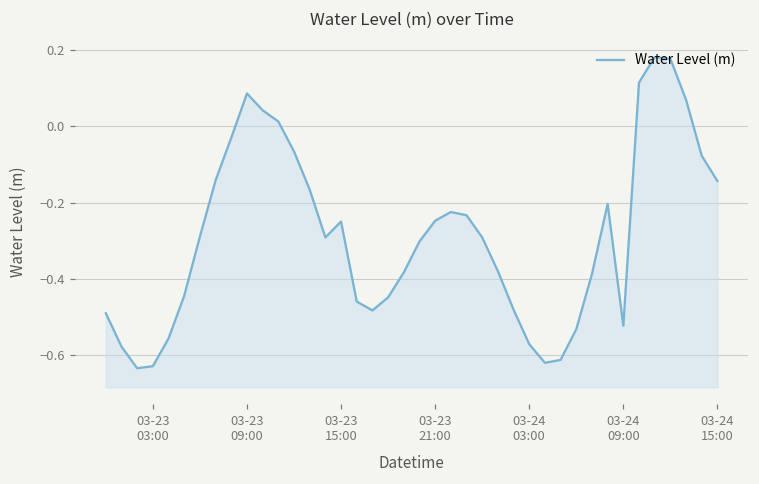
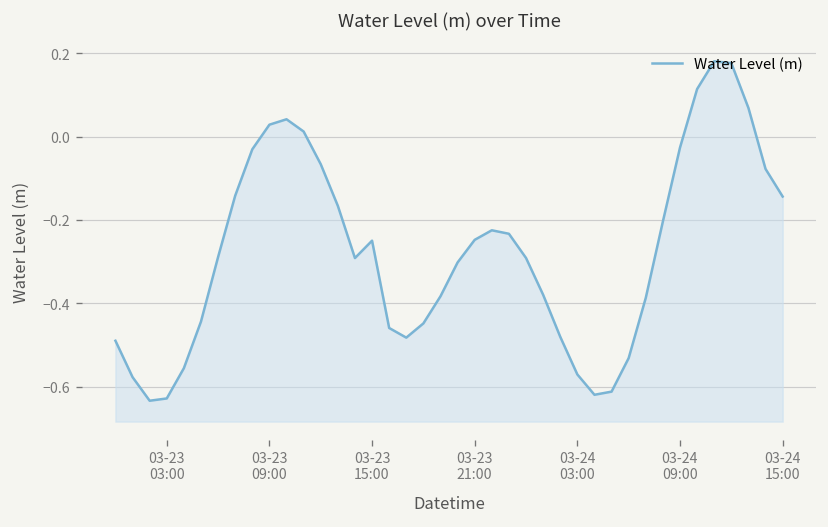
03-23 09:00: 0.09 -> 0.03
03-24 09:00: -0.52 -> -0.03
